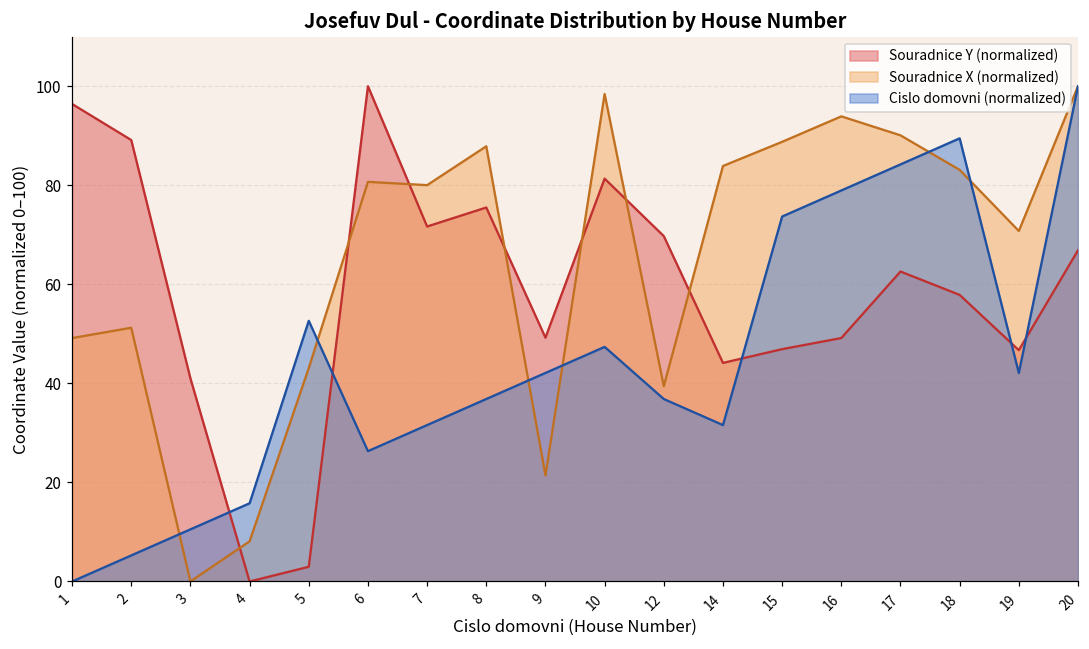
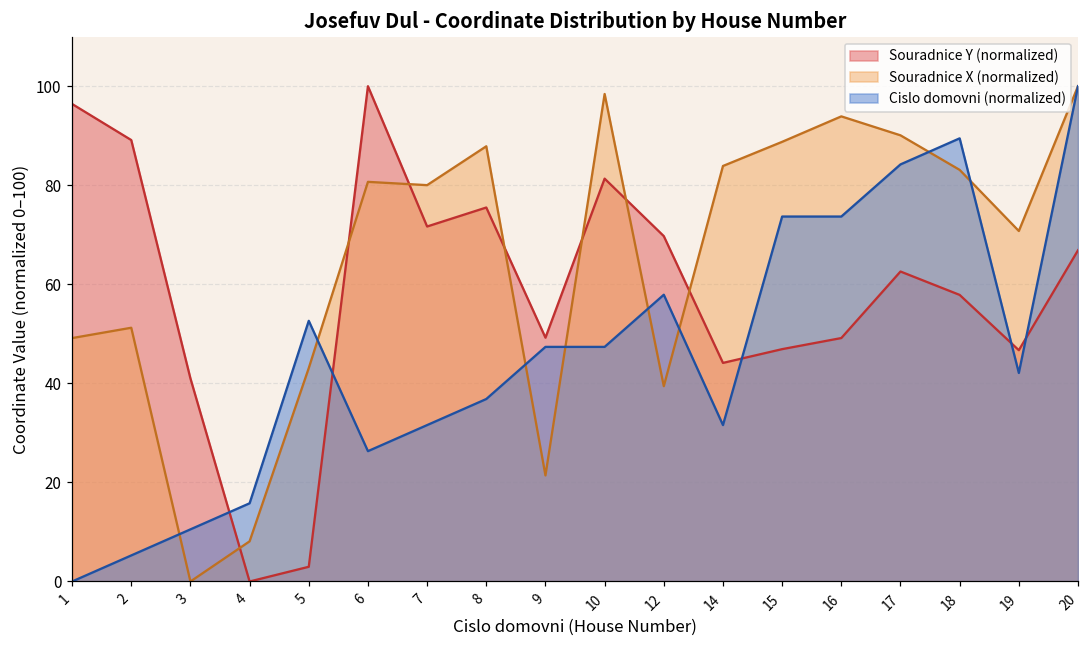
Cislo domovni (normalized), 9: 42 -> 47
Cislo domovni (normalized), 12: 37 -> 58
Cislo domovni (normalized), 16: 79 -> 74
